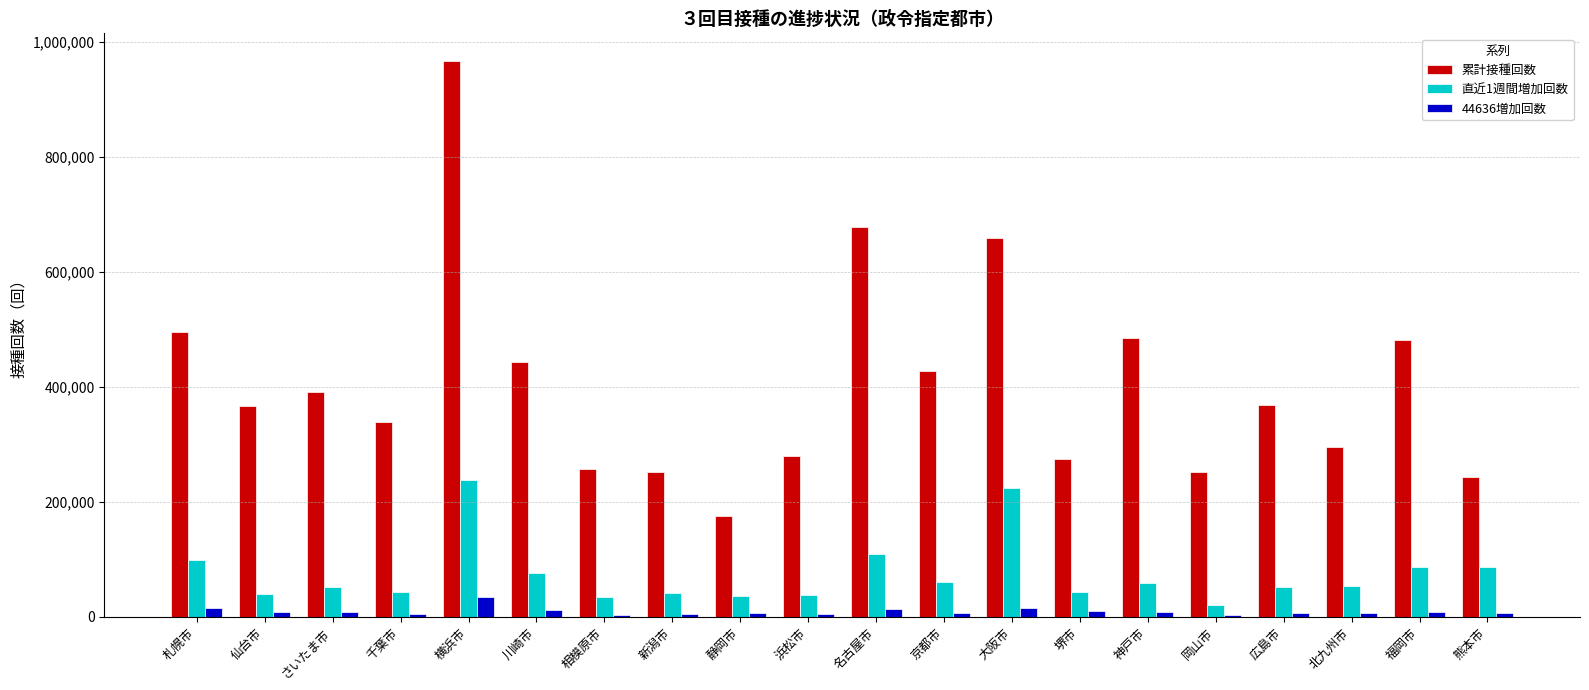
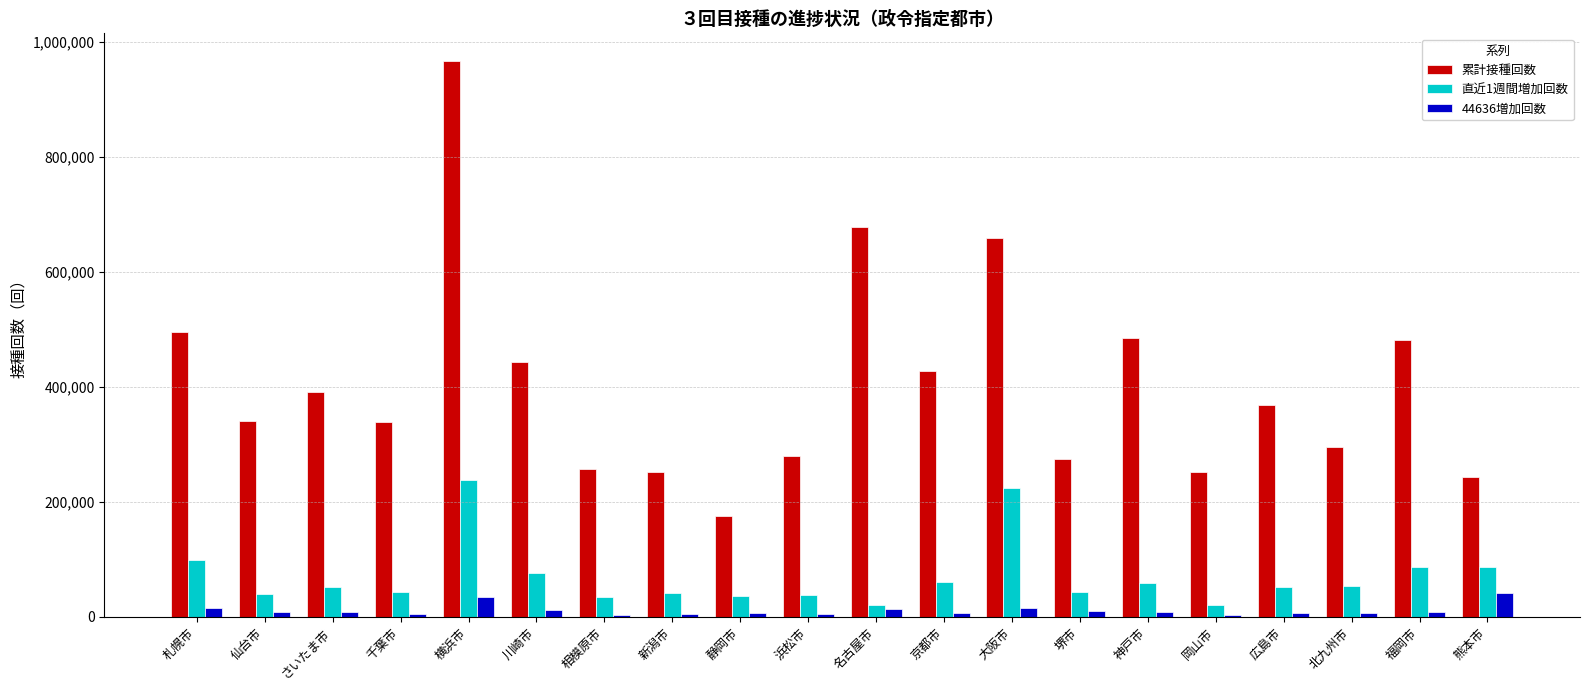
累計接種回数, 仙台市: 370,000 -> 340,000
直近1週間増加回数, 名古屋市: 110,000 -> 20,000
44636増加回数, 熊本市: 10,000 -> 40,000
